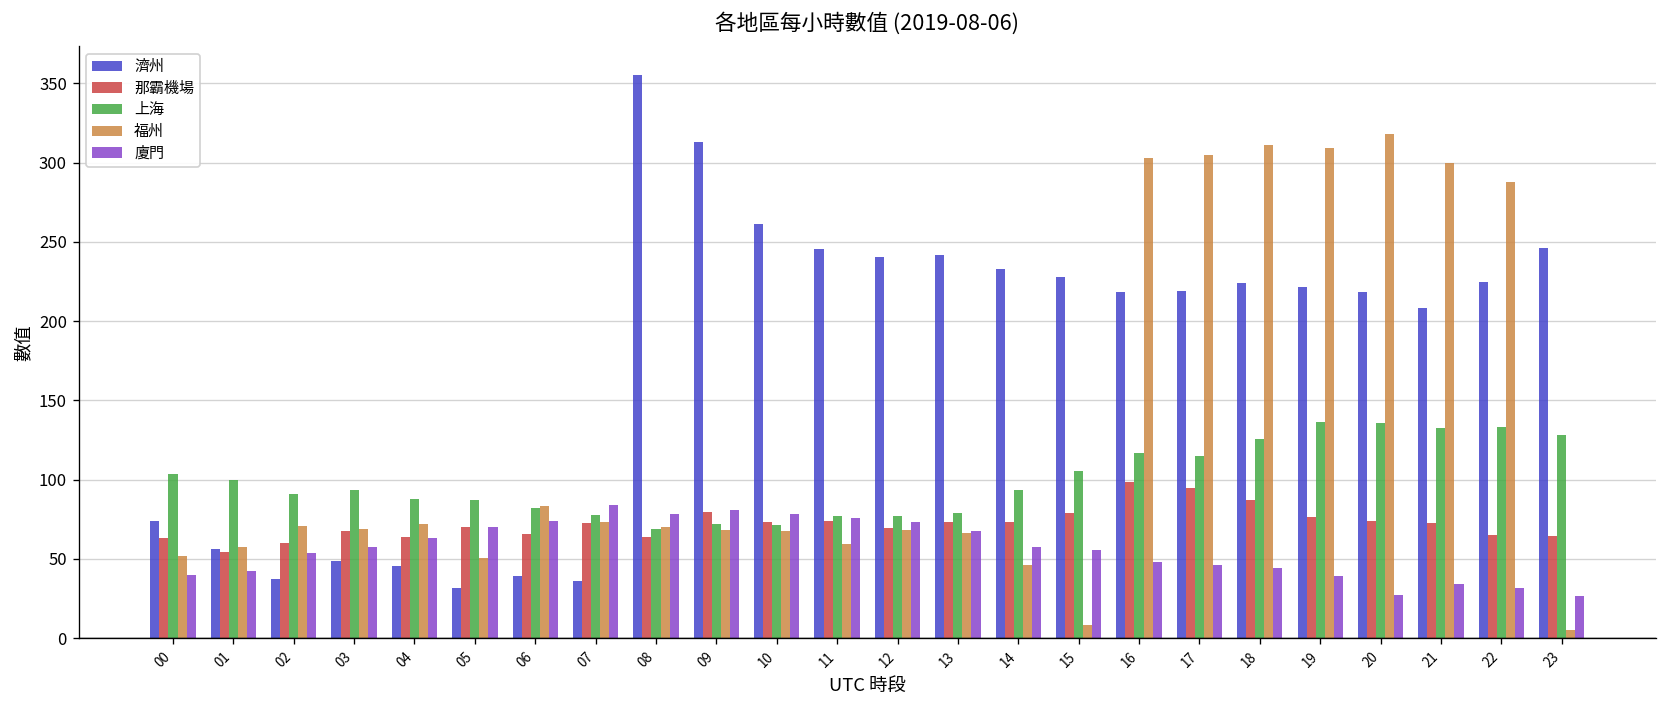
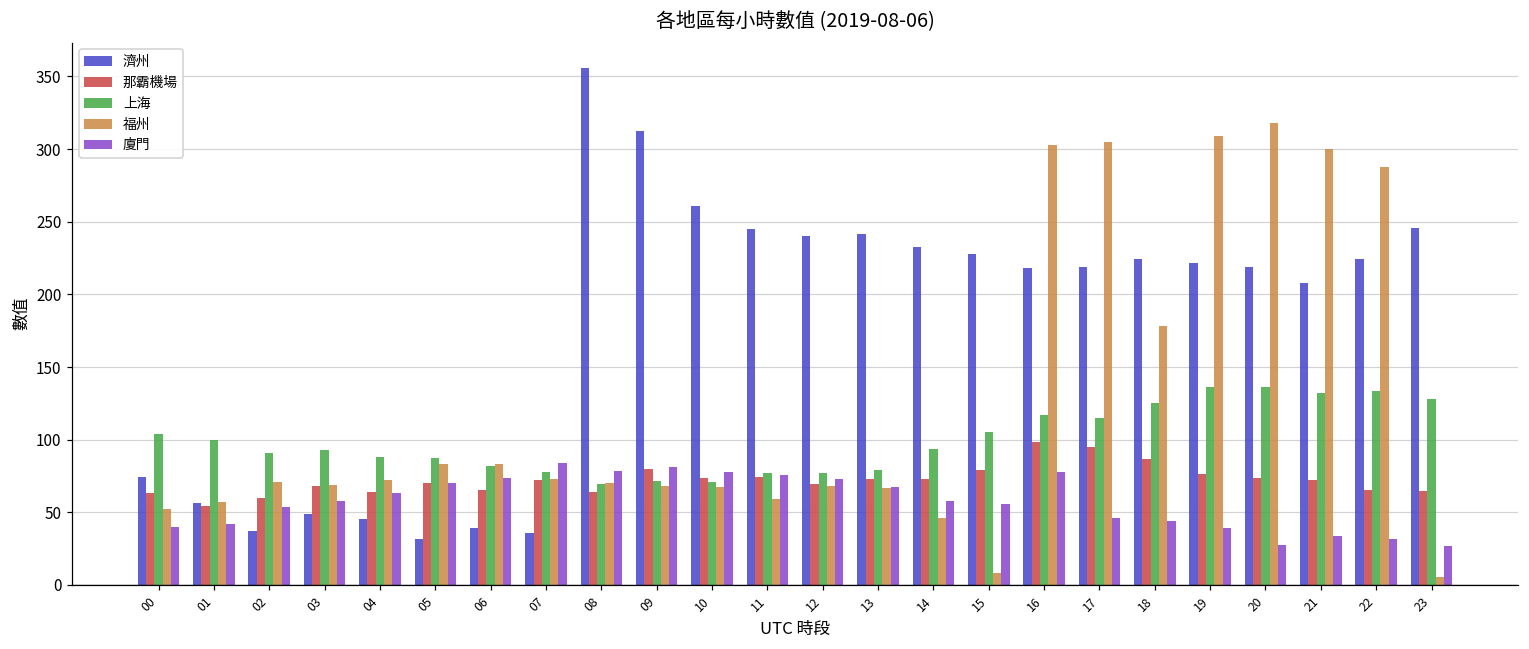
福州, 05: 51 -> 83
廈門, 16: 48 -> 78
福州, 18: 311 -> 178
